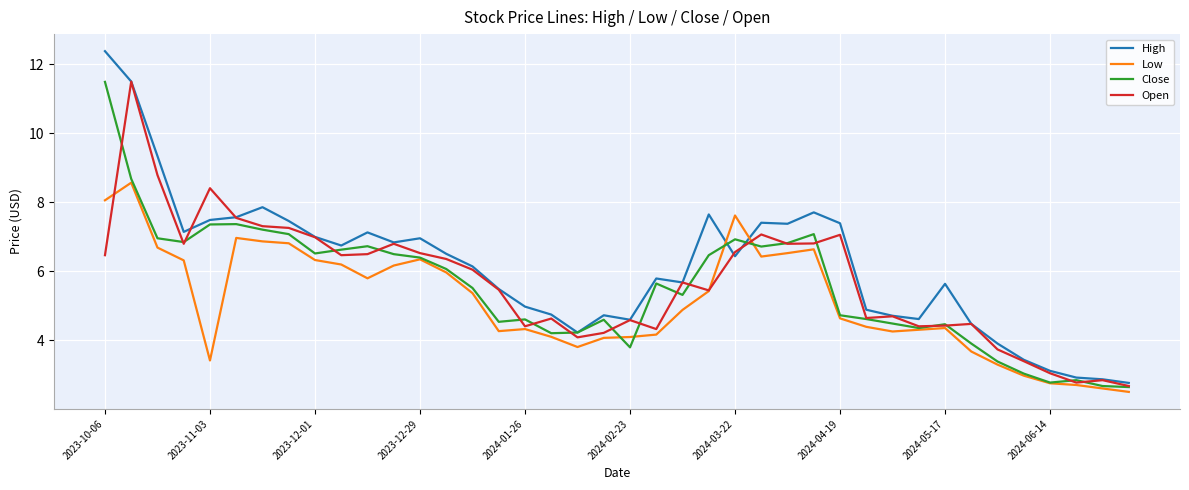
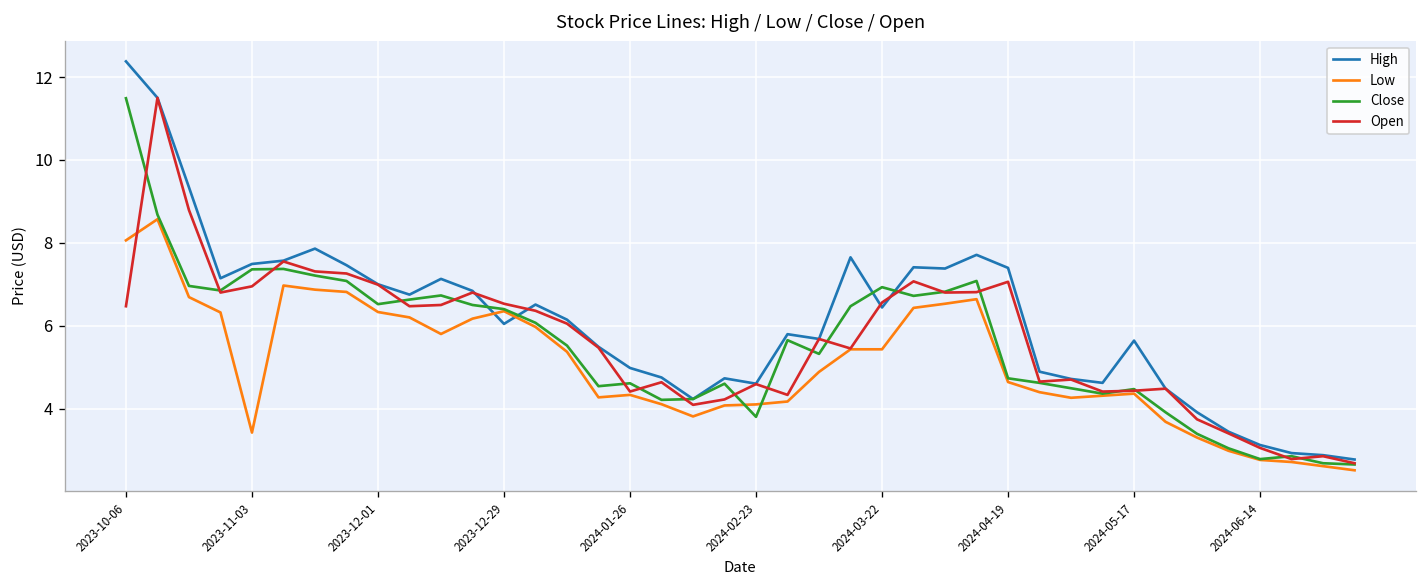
Open, 2023-11-03: 8.4 -> 7.0
High, 2023-12-29: 7.0 -> 6.0
Low, 2024-03-22: 7.6 -> 5.4
